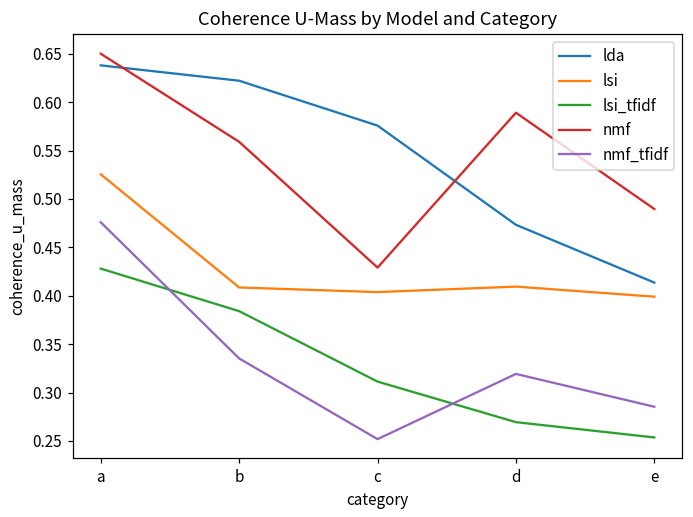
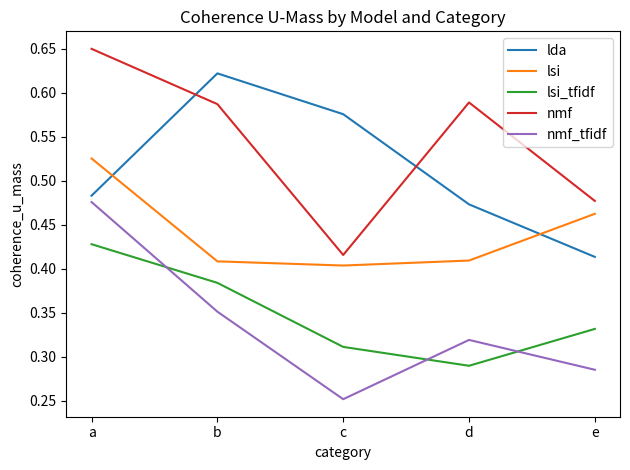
lda, a: 0.64 -> 0.48
nmf, b: 0.56 -> 0.59
nmf_tfidf, b: 0.34 -> 0.35
nmf, c: 0.43 -> 0.42
lsi_tfidf, d: 0.27 -> 0.29
lsi, e: 0.40 -> 0.46
lsi_tfidf, e: 0.25 -> 0.33
nmf, e: 0.49 -> 0.48
